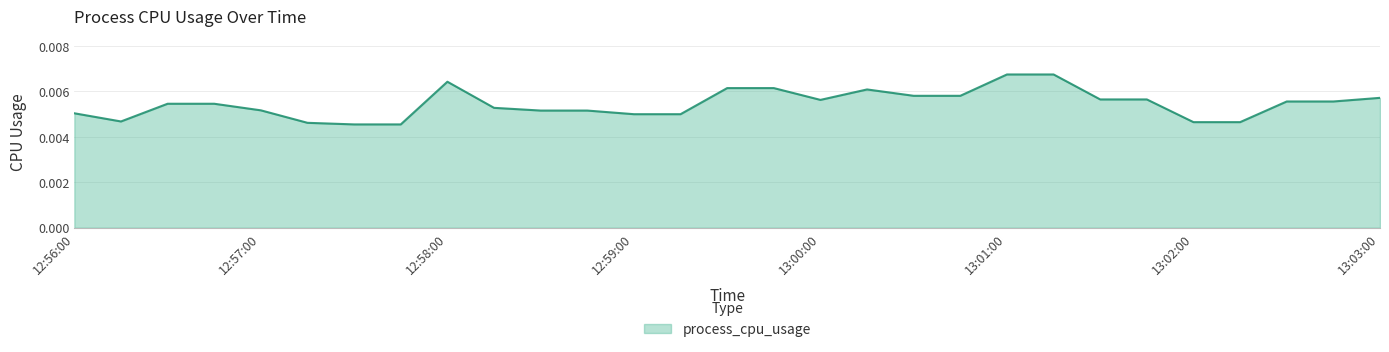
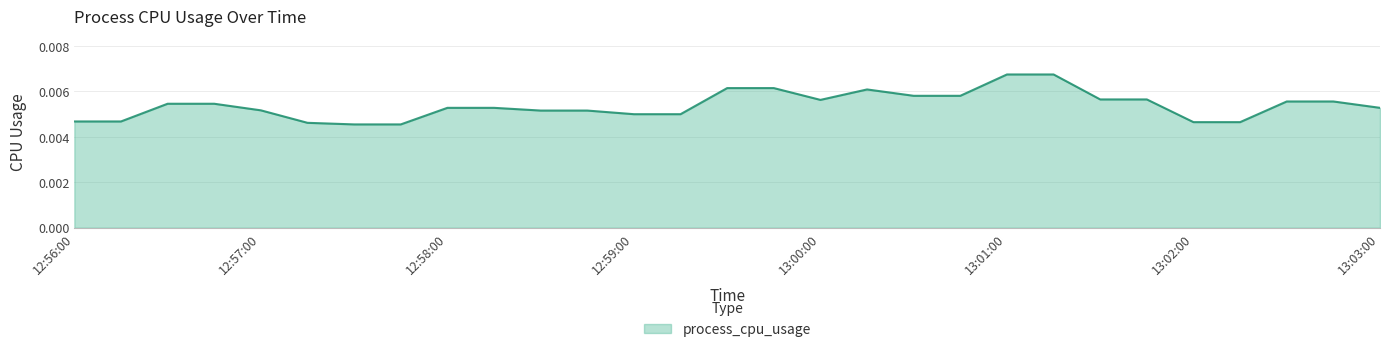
12:56:00: 0.0050 -> 0.0047
12:58:00: 0.0064 -> 0.0053
13:03:00: 0.0057 -> 0.0053
